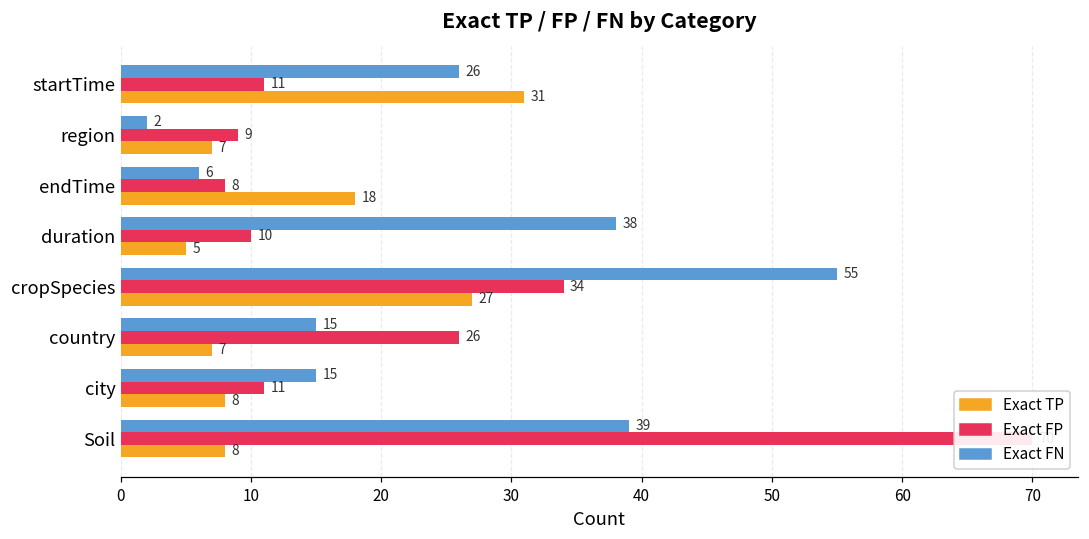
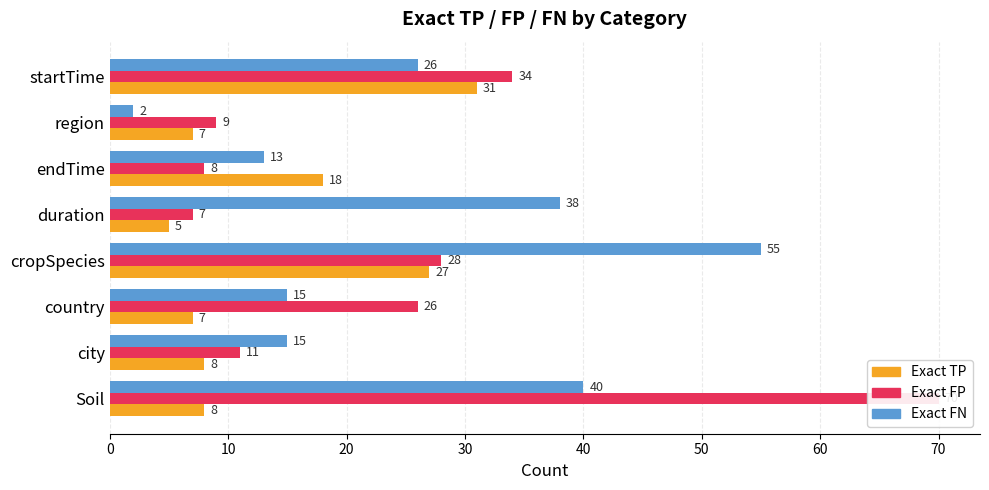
Exact FP, startTime: 11 -> 34
Exact FN, endTime: 6 -> 13
Exact FP, duration: 10 -> 7
Exact FP, cropSpecies: 34 -> 28
Exact FN, Soil: 39 -> 40
